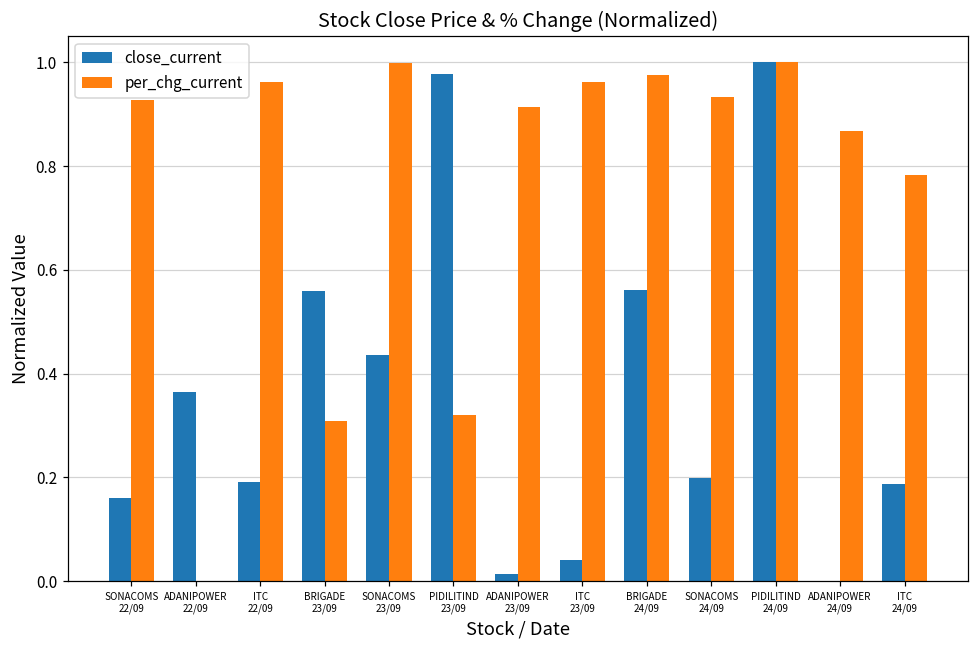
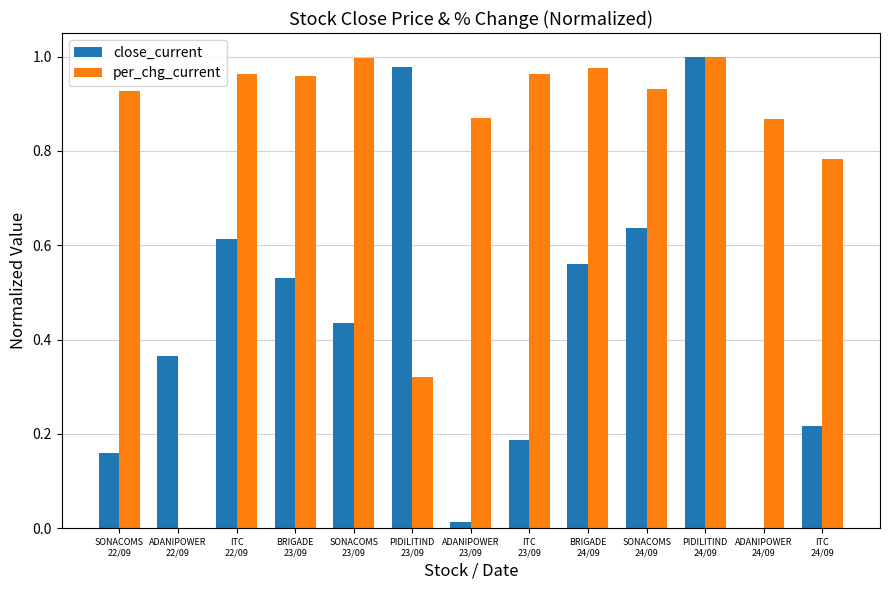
close_current, ITC 22/09: 0.19 -> 0.61
close_current, BRIGADE 23/09: 0.56 -> 0.53
per_chg_current, BRIGADE 23/09: 0.31 -> 0.96
per_chg_current, ADANIPOWER 23/09: 0.91 -> 0.87
close_current, ITC 23/09: 0.04 -> 0.19
close_current, SONACOMS 24/09: 0.20 -> 0.64
close_current, ITC 24/09: 0.19 -> 0.22
